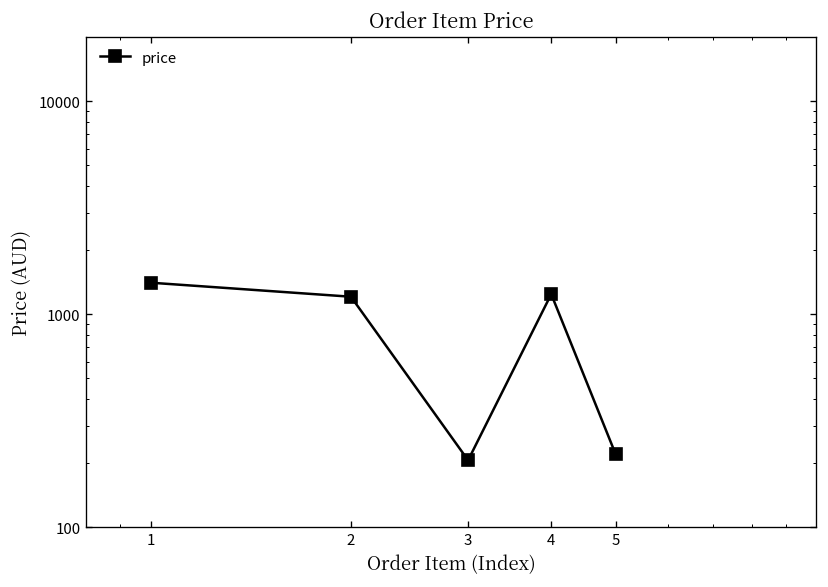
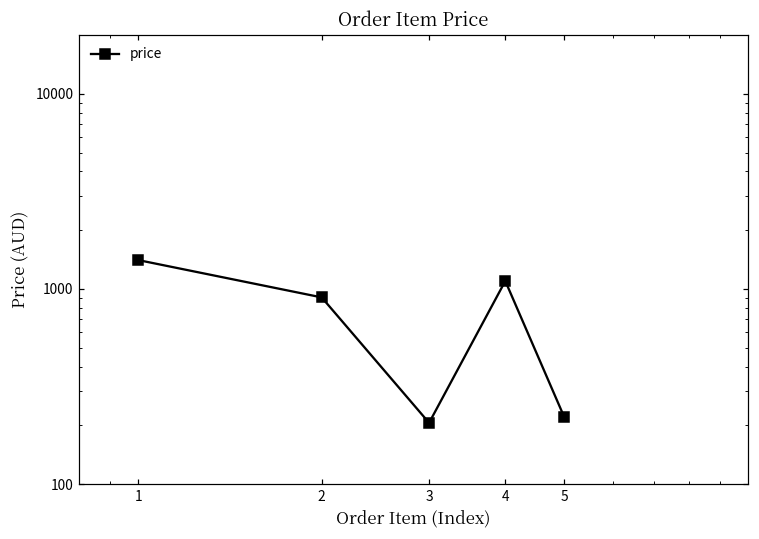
2: 1200 -> 900
4: 1200 -> 1100
